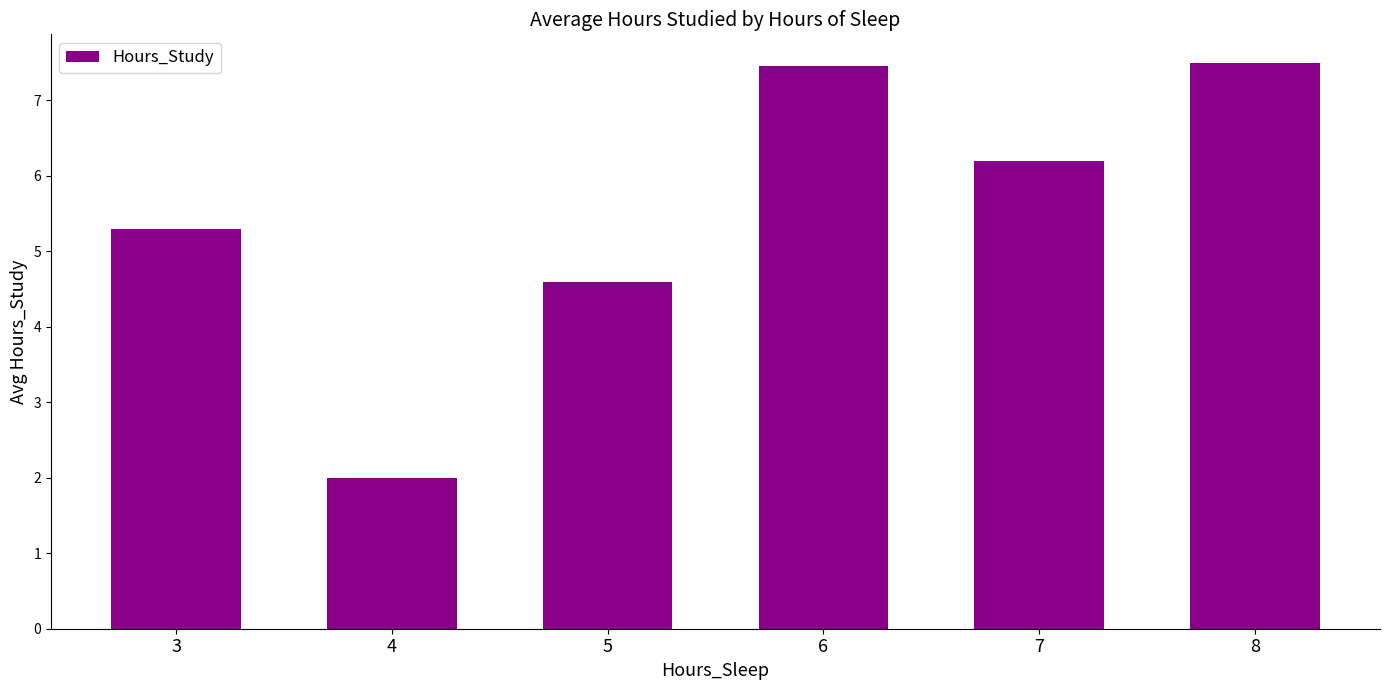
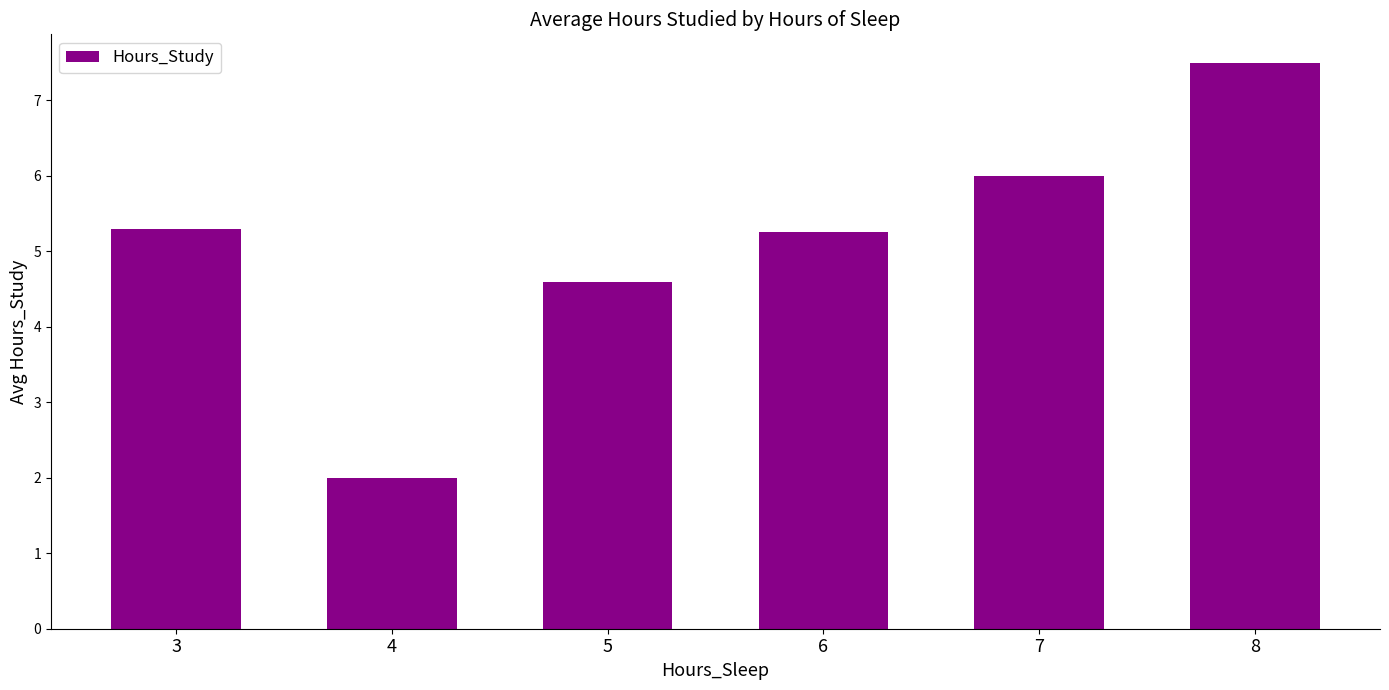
6: 7.5 -> 5.3
7: 6.2 -> 6.0
